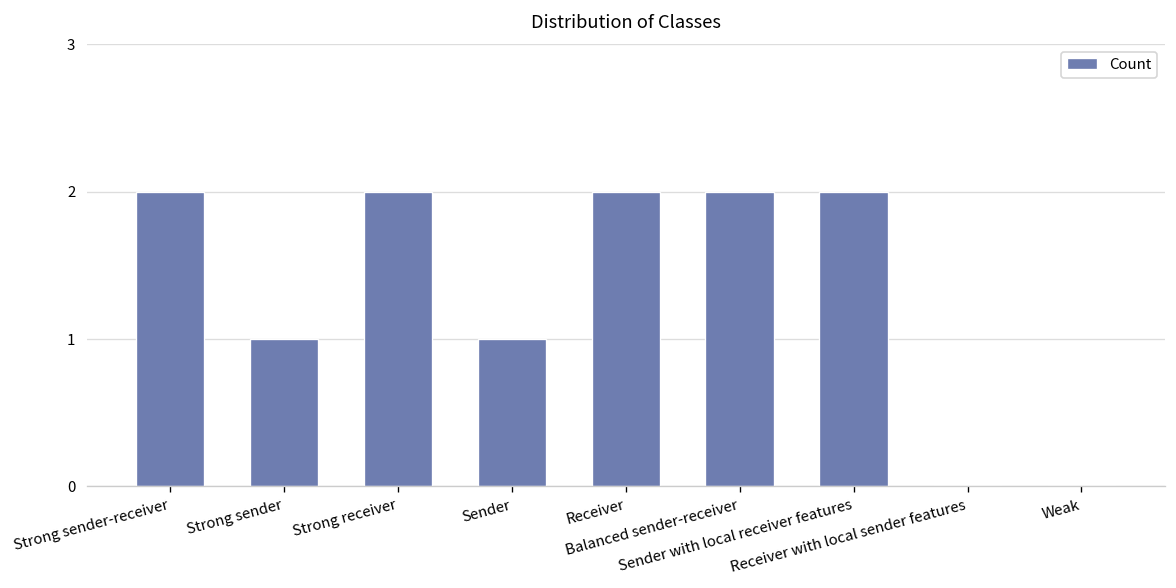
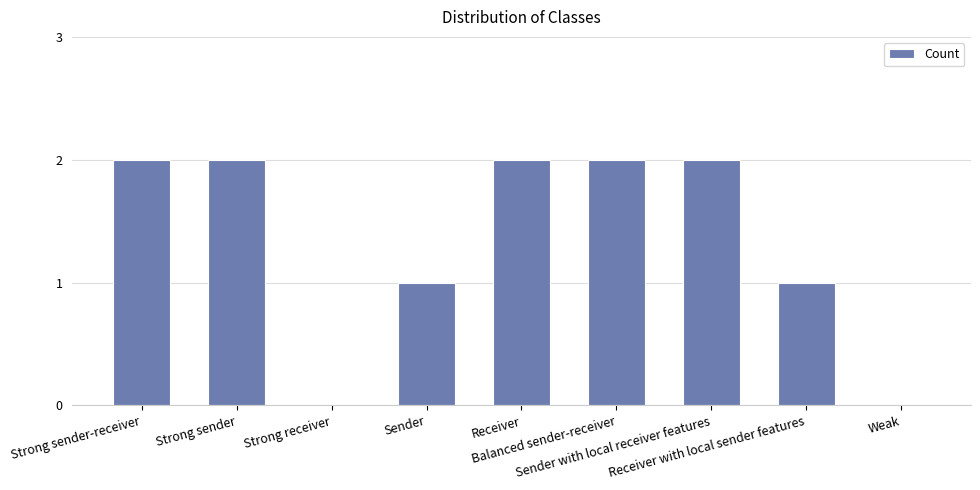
Strong sender: 1 -> 2
Strong receiver: 2 -> 0
Receiver with local sender features: 0 -> 1
